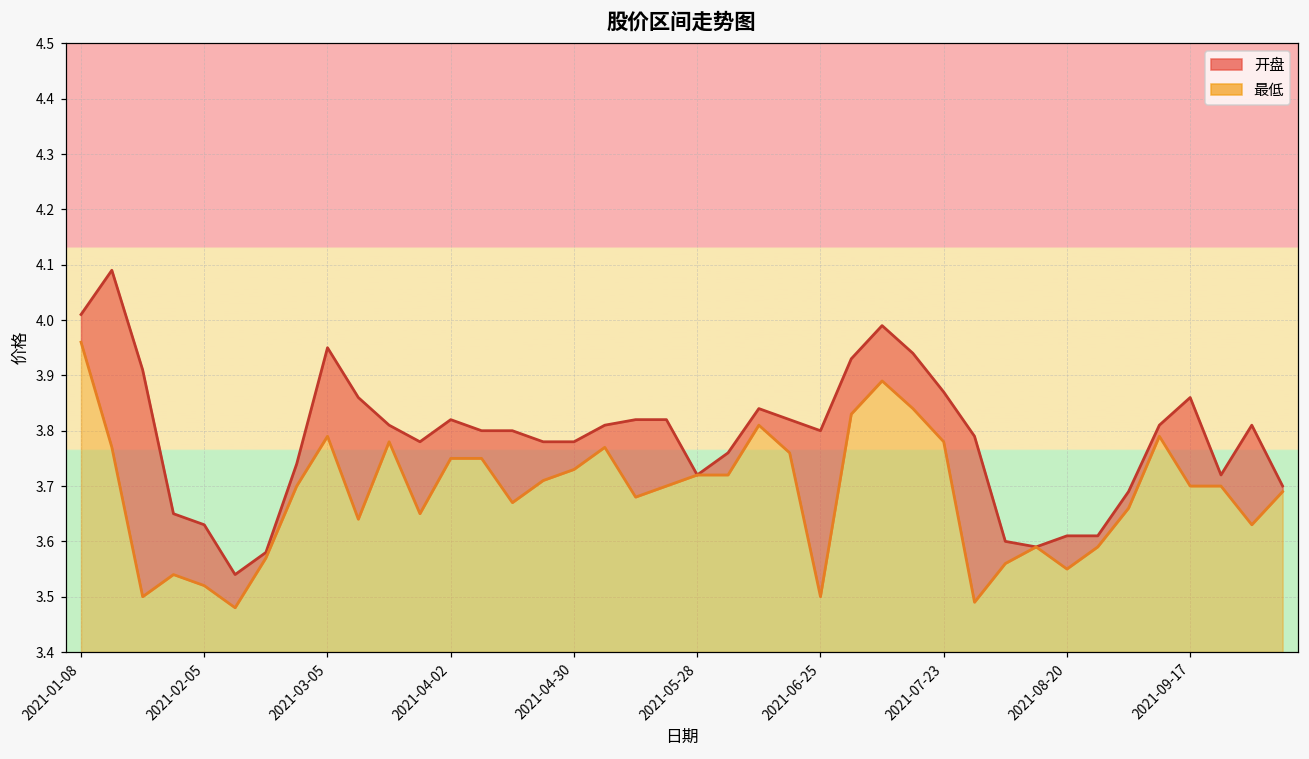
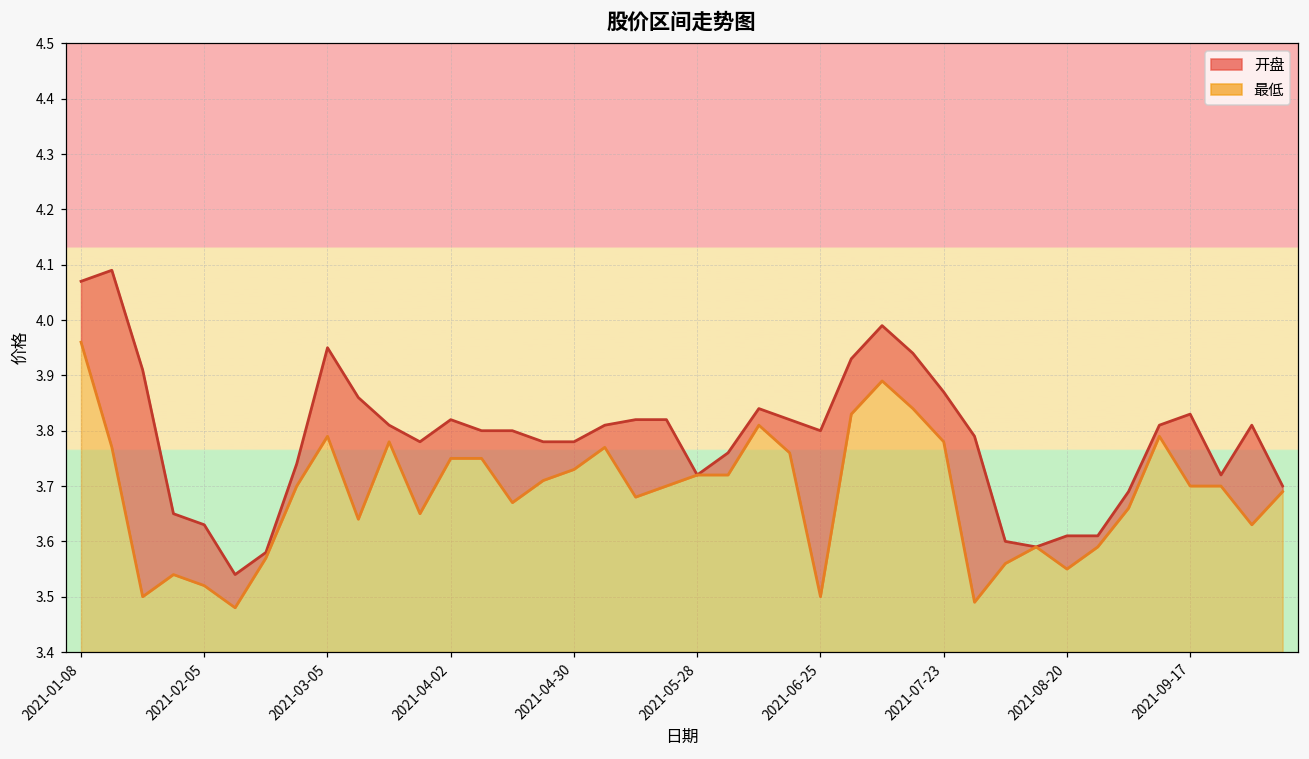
开盘, 2021-01-08: 4.01 -> 4.07
开盘, 2021-09-17: 3.86 -> 3.83
